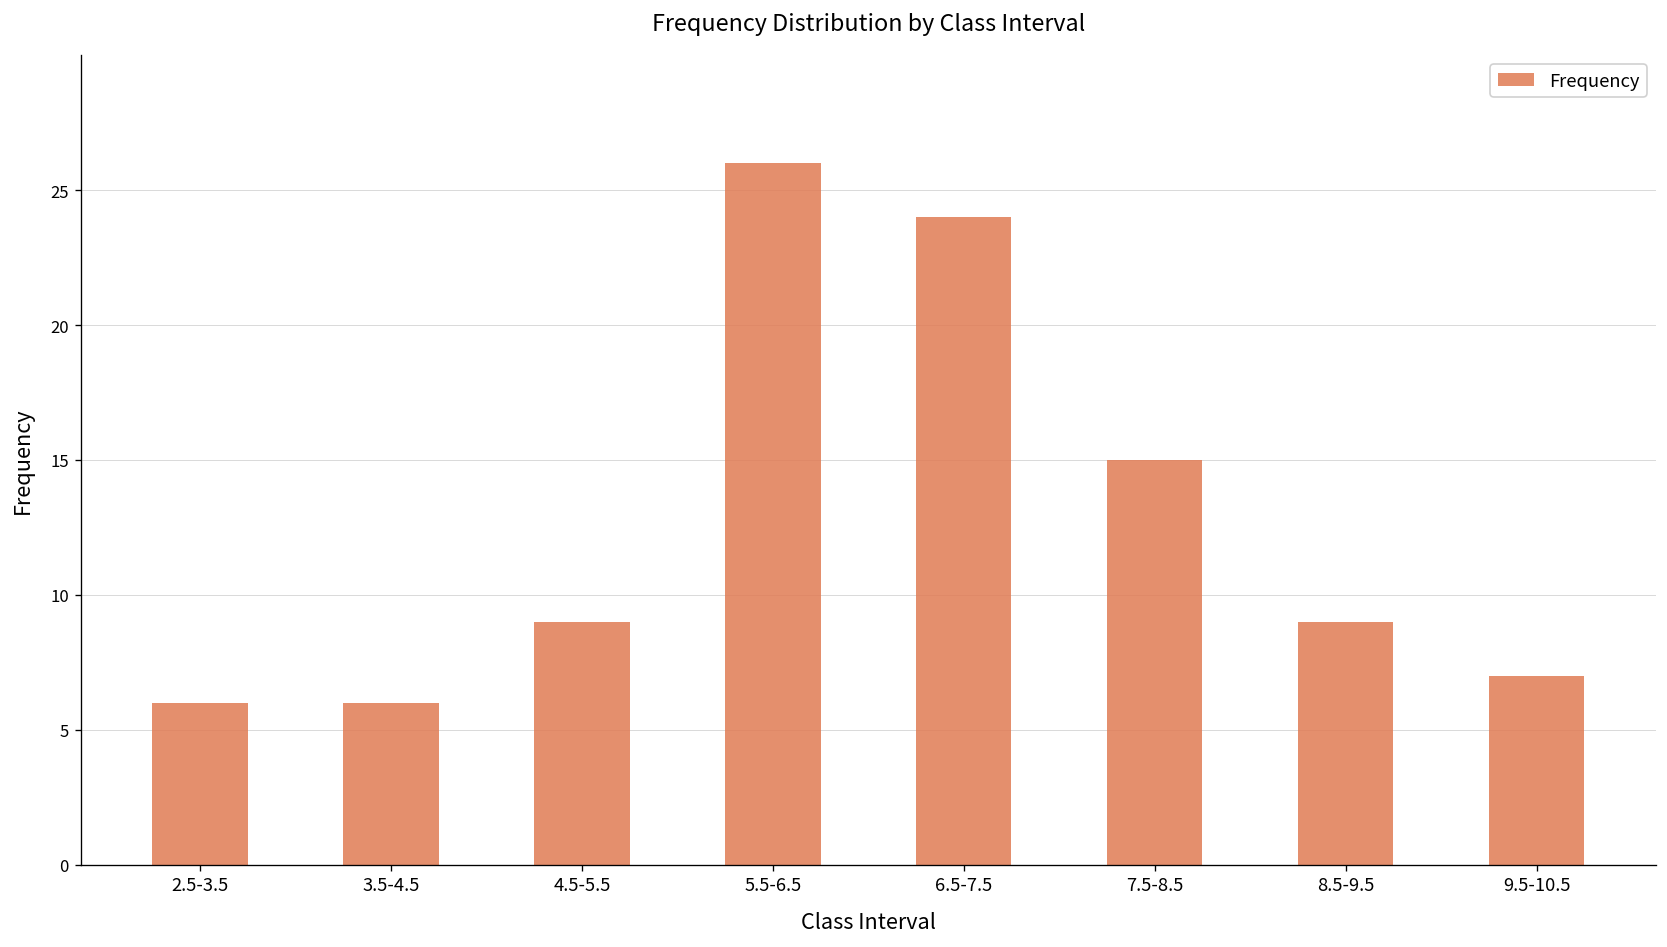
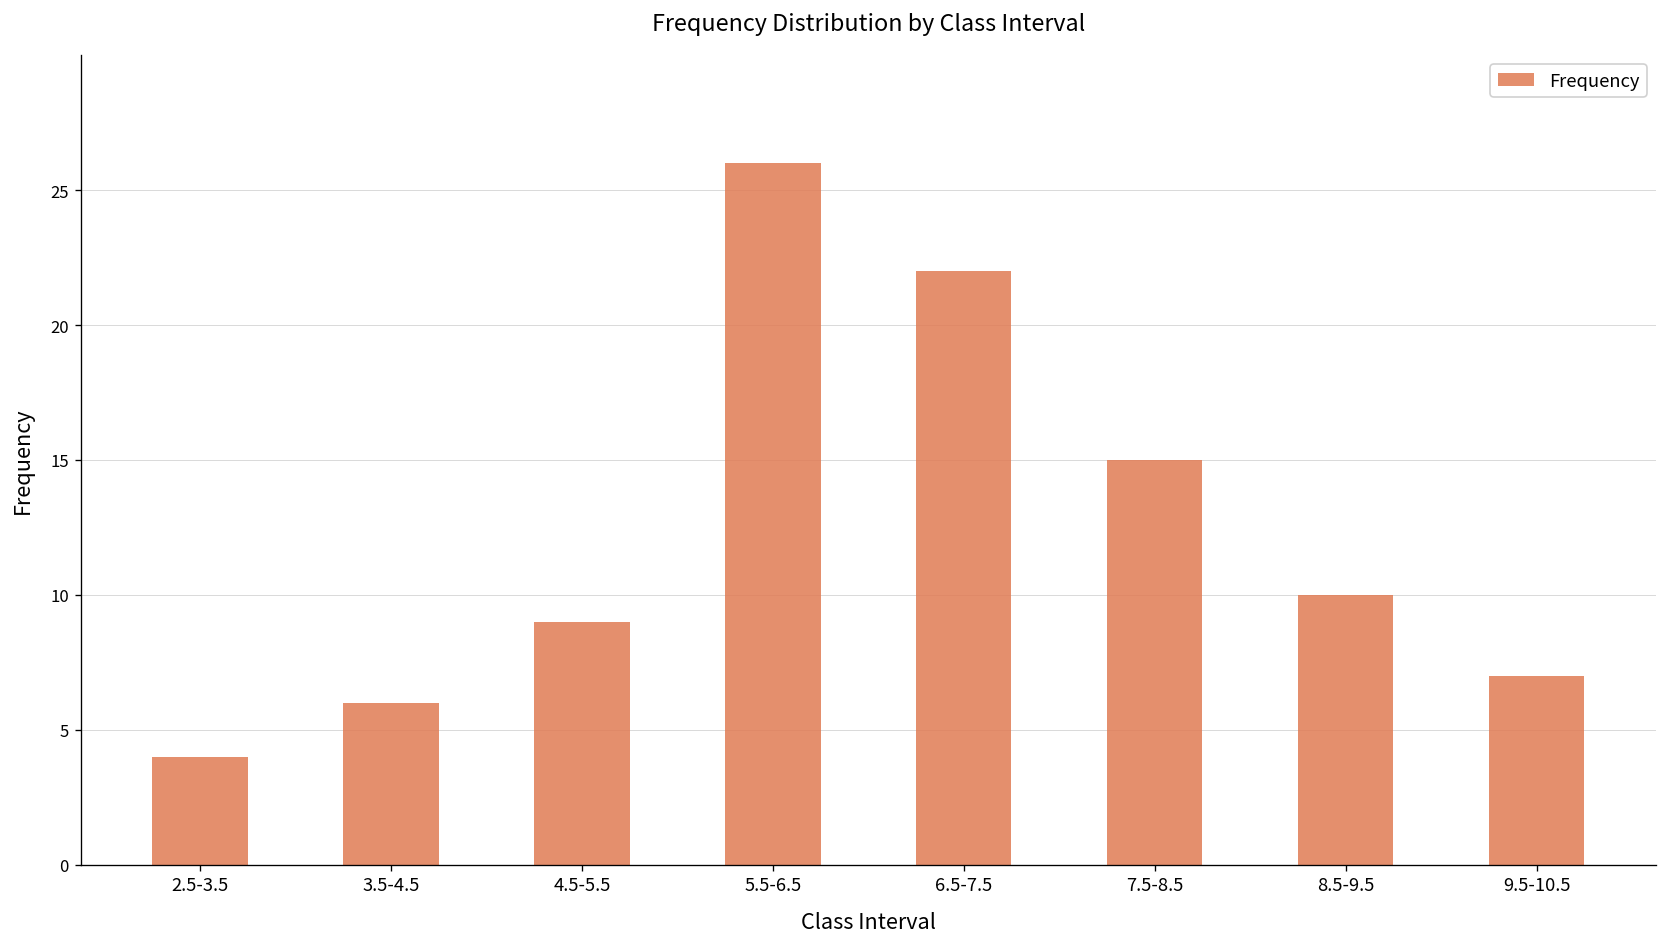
2.5-3.5: 6 -> 4
6.5-7.5: 24 -> 22
8.5-9.5: 9 -> 10
